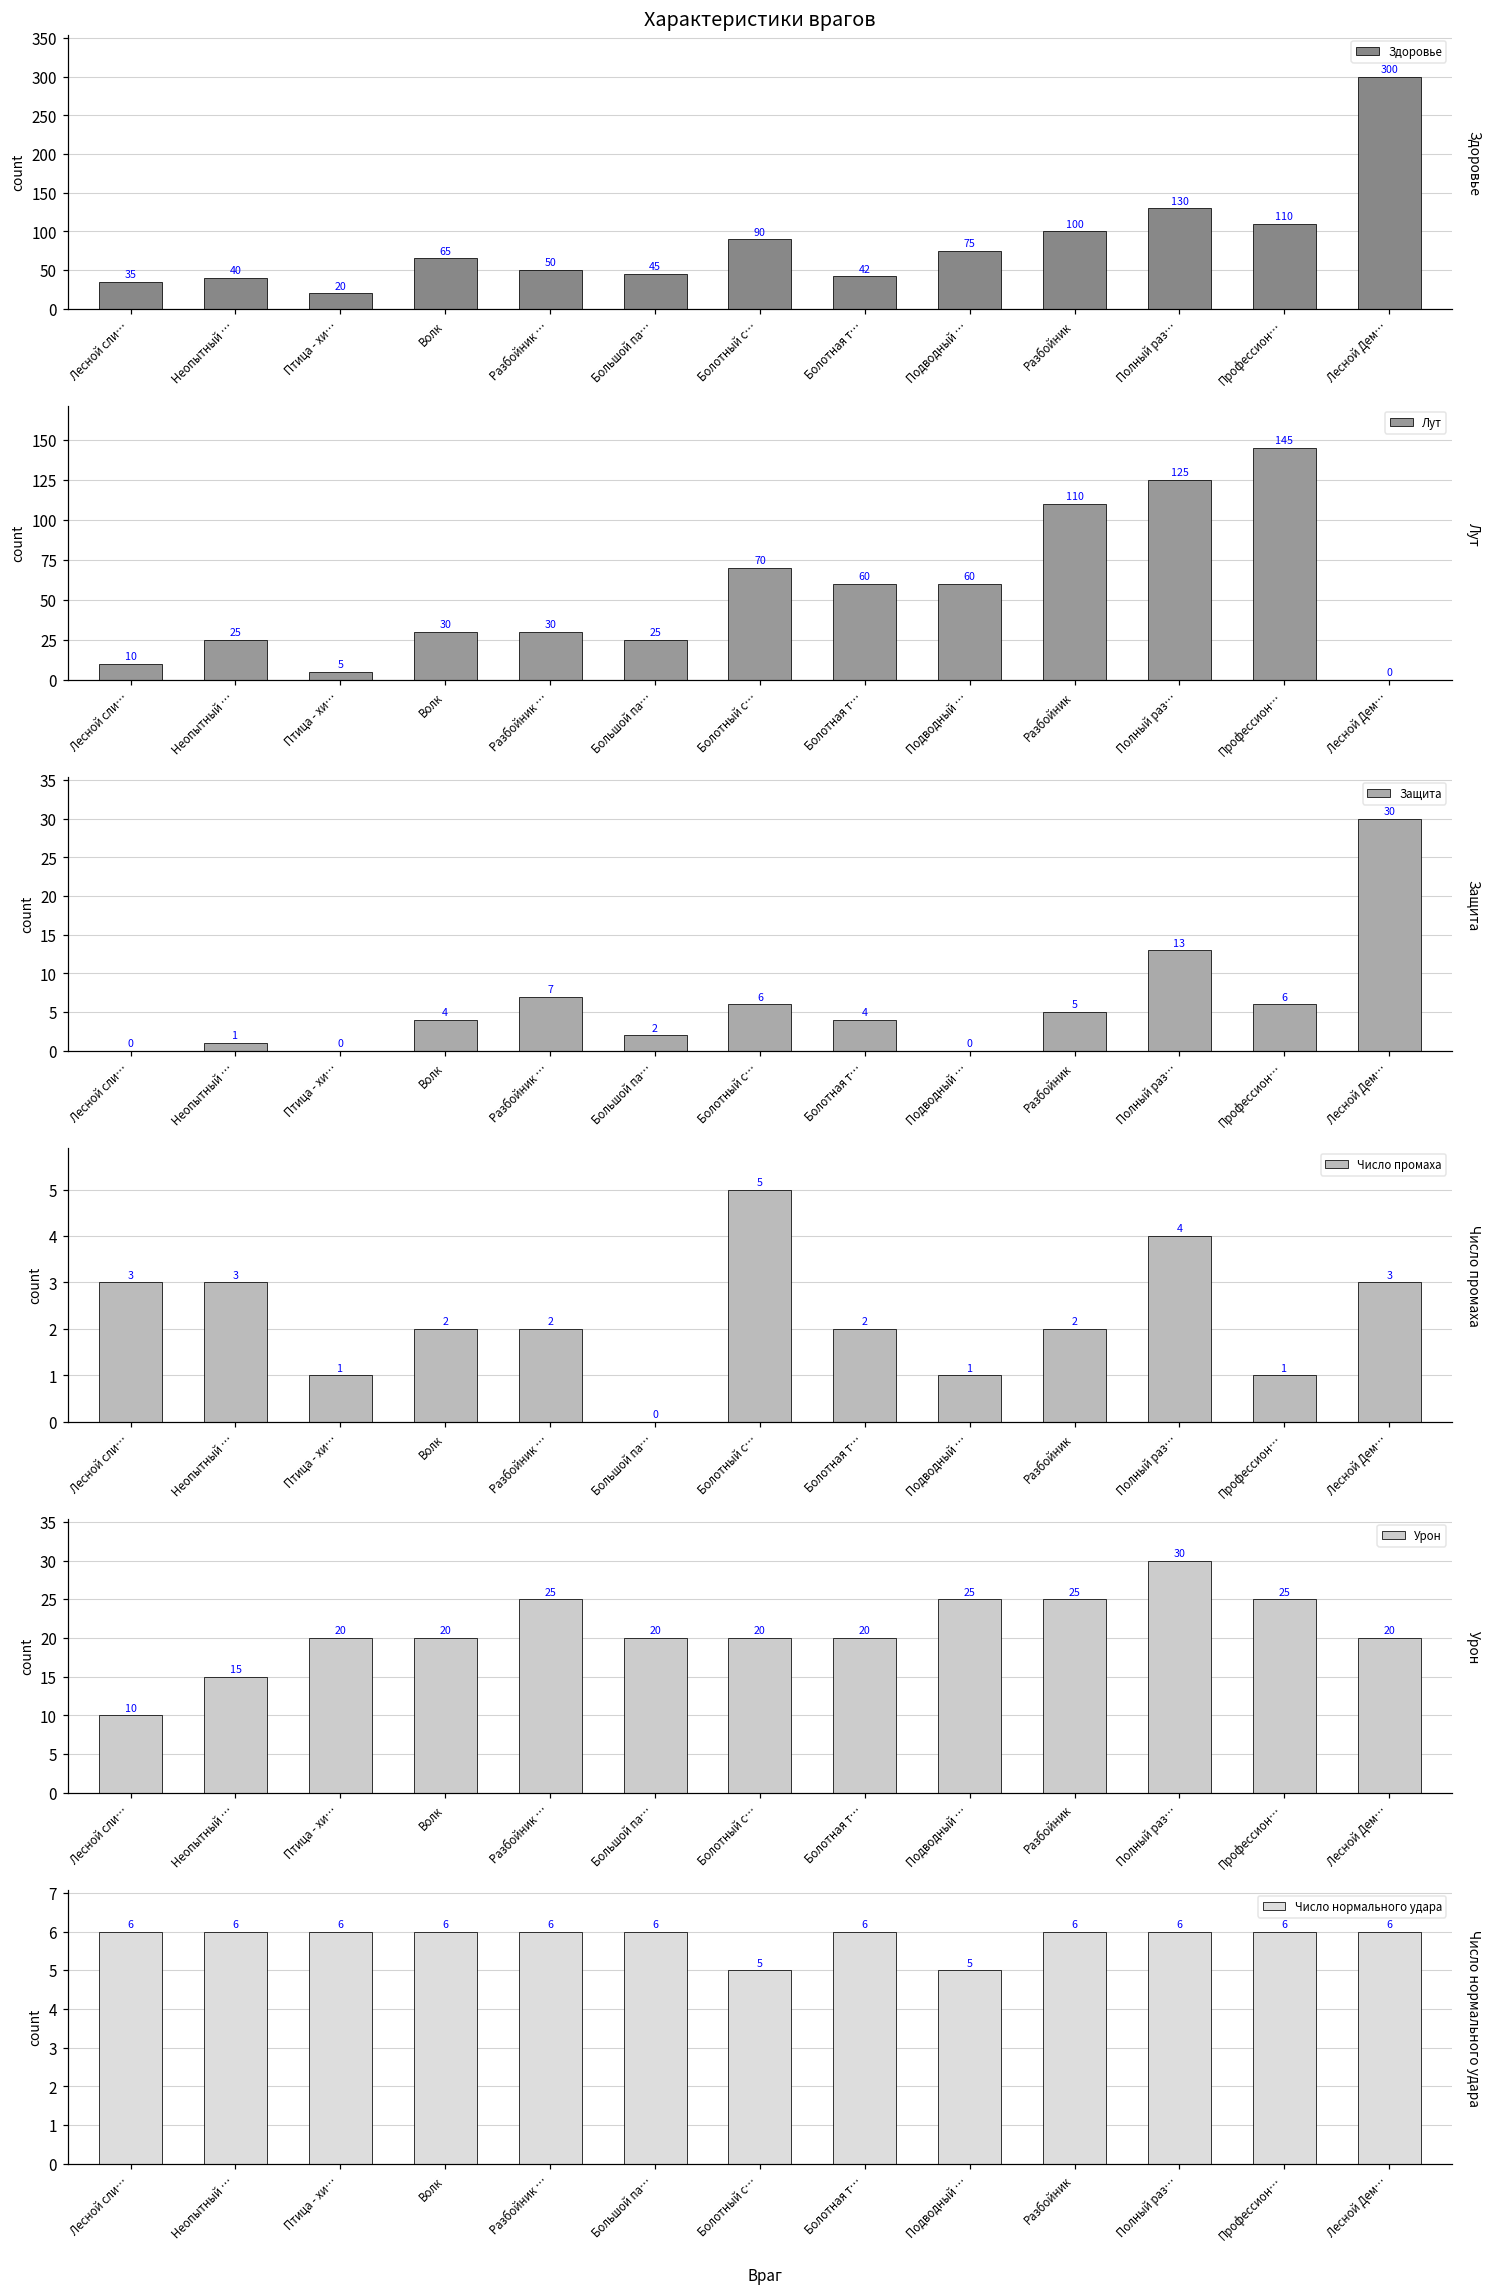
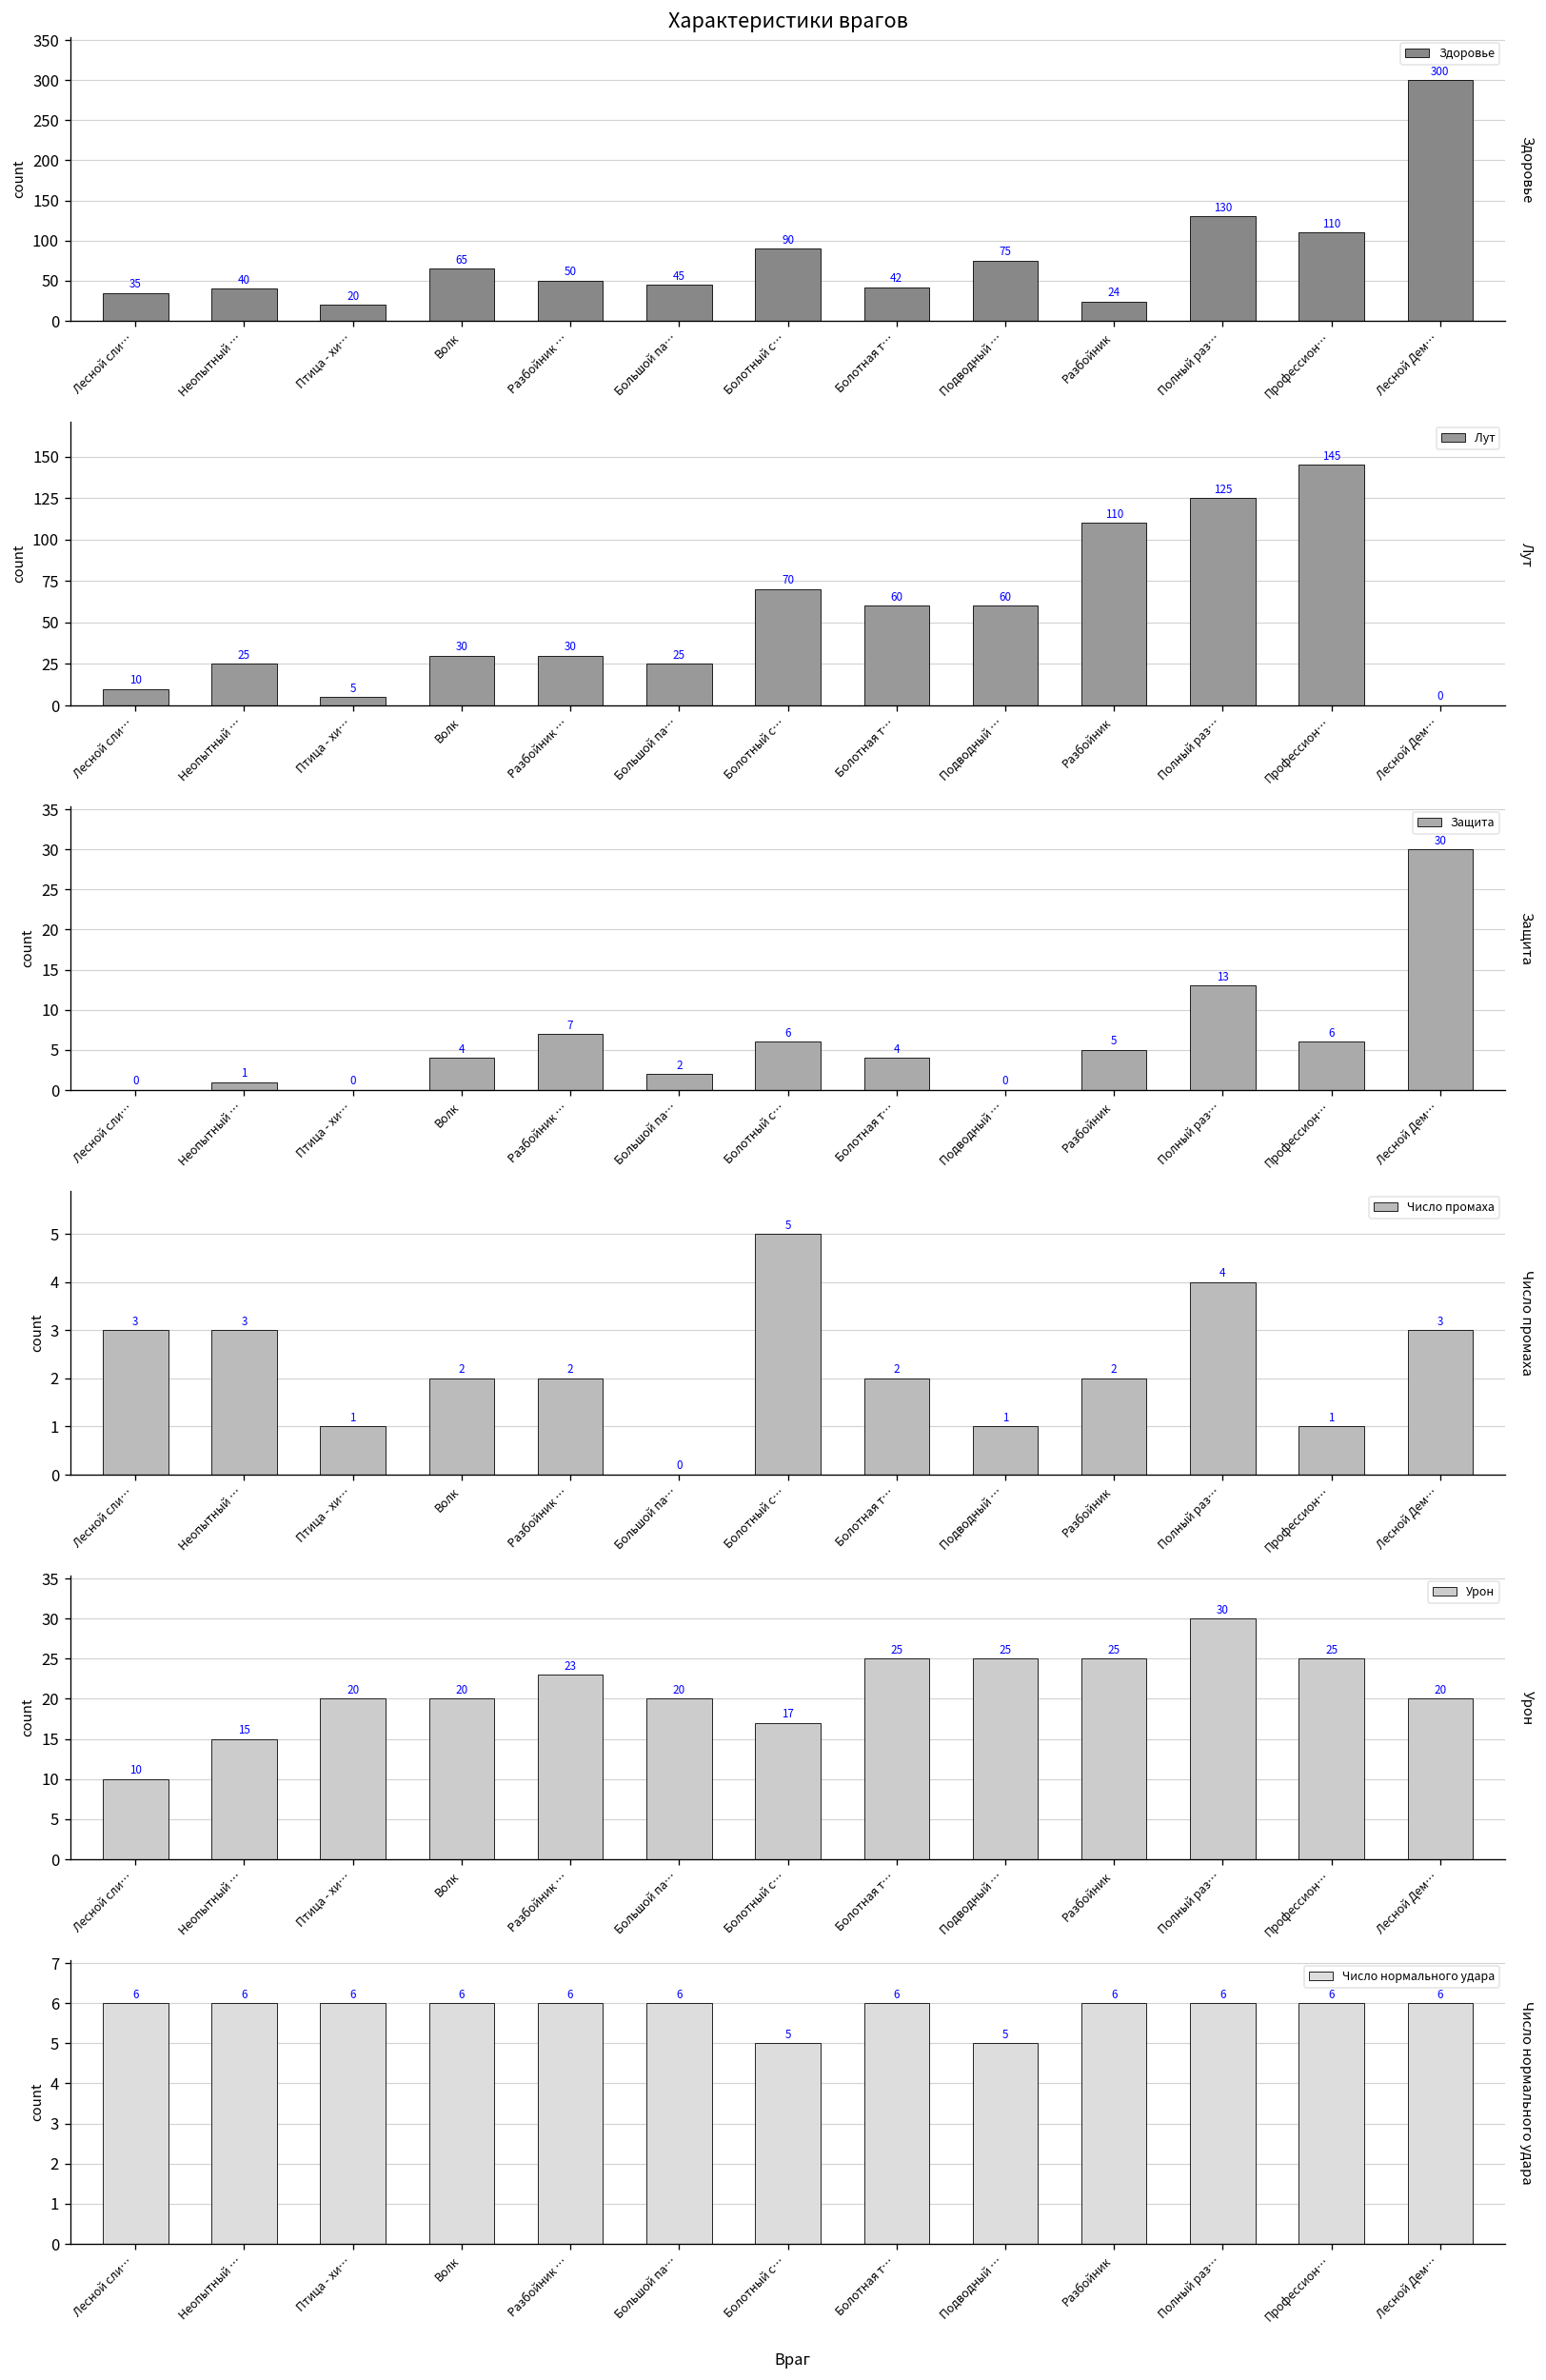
Характеристики врагов, Разбойник: 100 -> 24
Урон, Разбойник …: 25 -> 23
Урон, Болотный с…: 20 -> 17
Урон, Болотная т…: 20 -> 25
